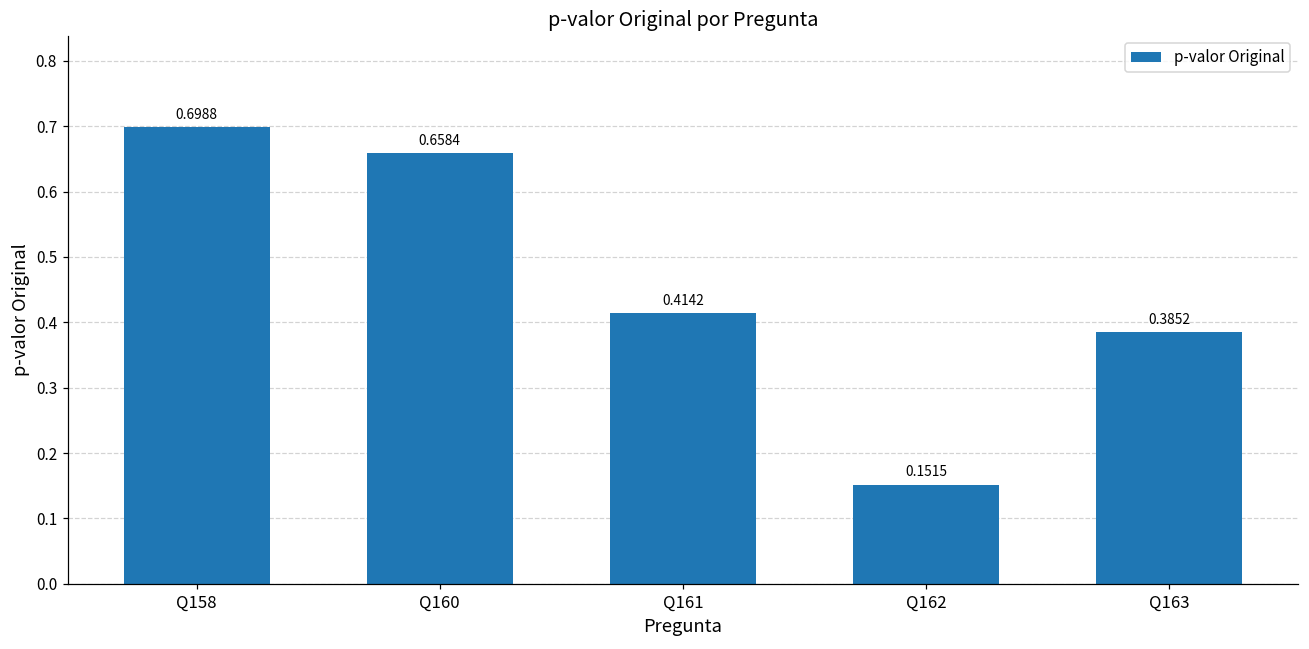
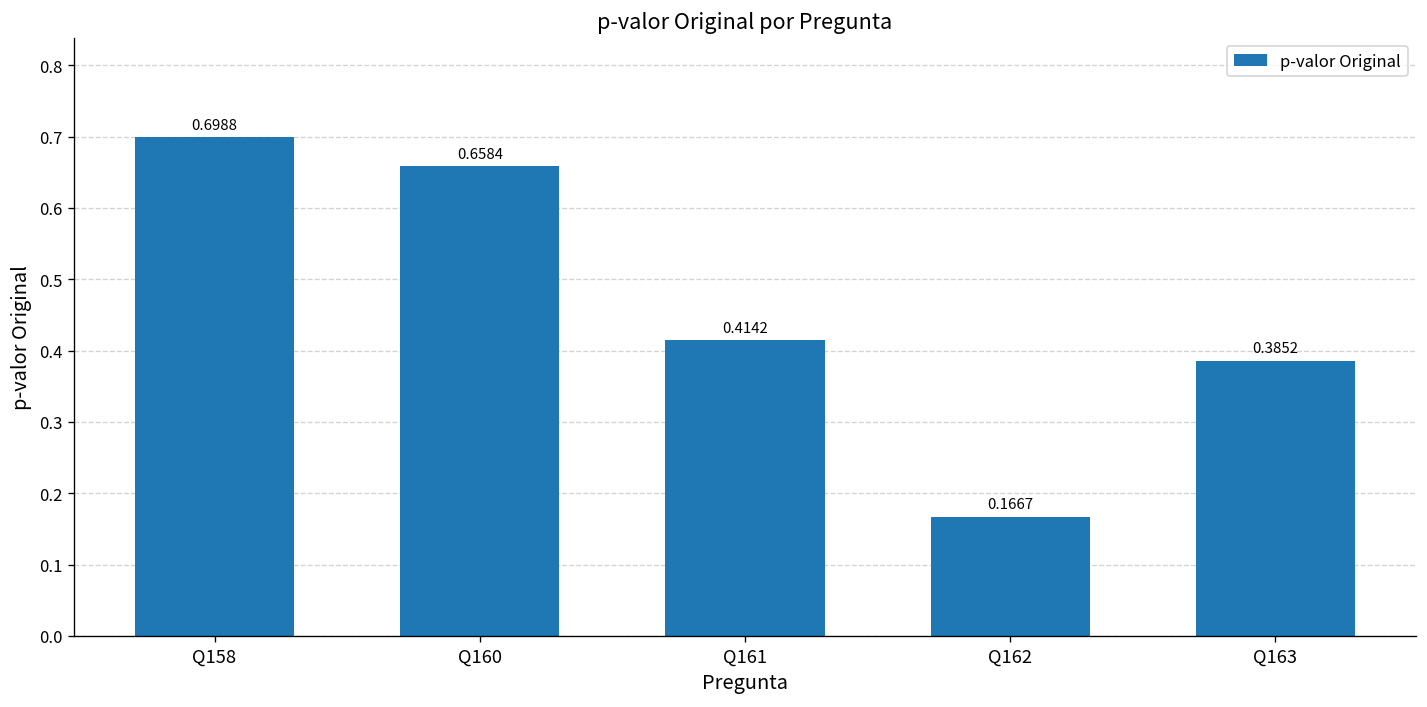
Q162: 0.1515 -> 0.1667
